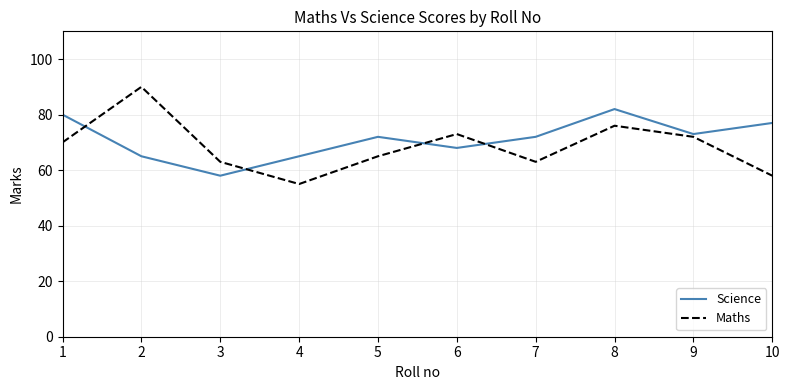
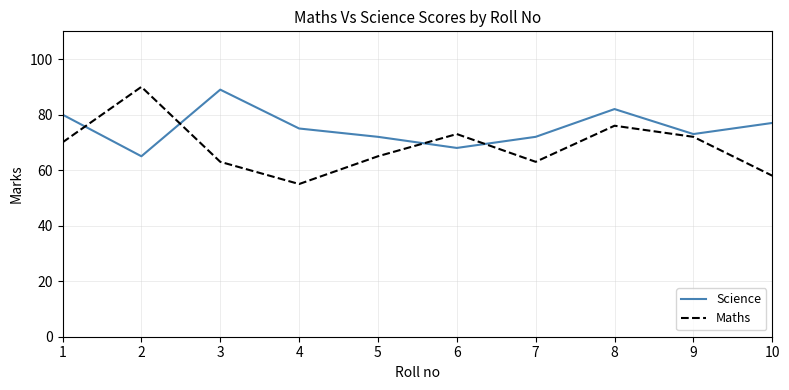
Science, 3: 58 -> 89
Science, 4: 65 -> 75
